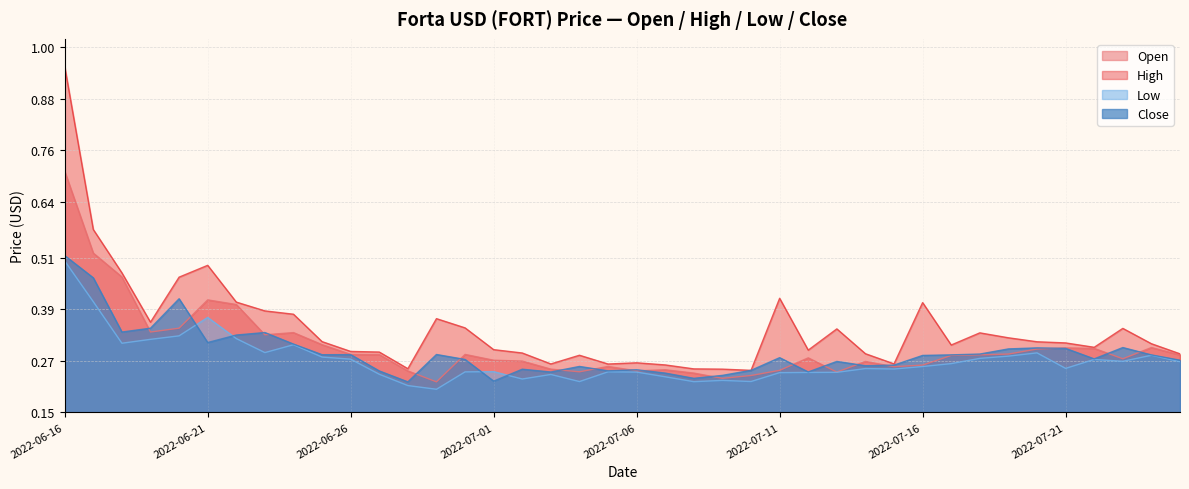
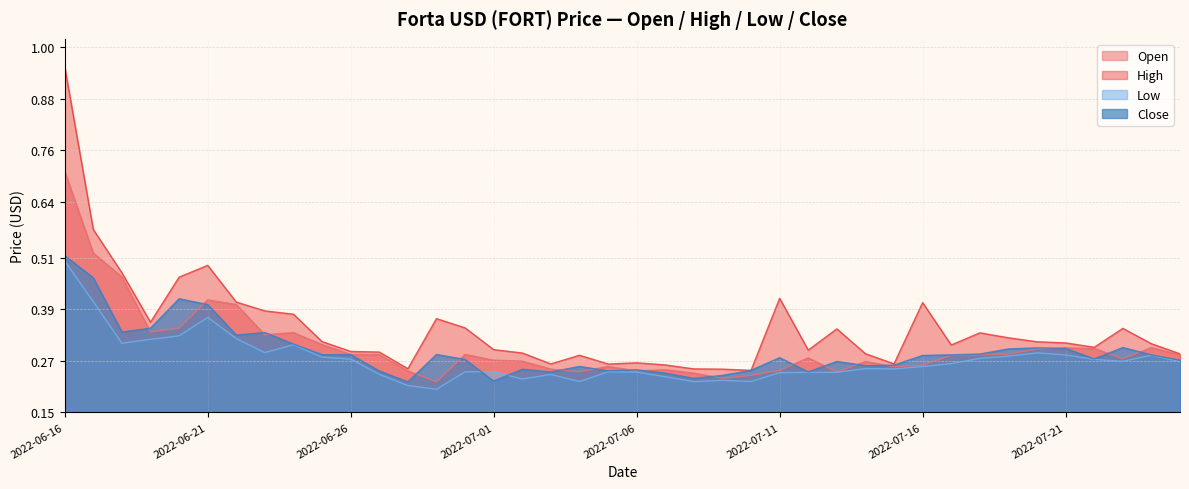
Close, 2022-06-21: 0.31 -> 0.40
Low, 2022-07-21: 0.25 -> 0.28
